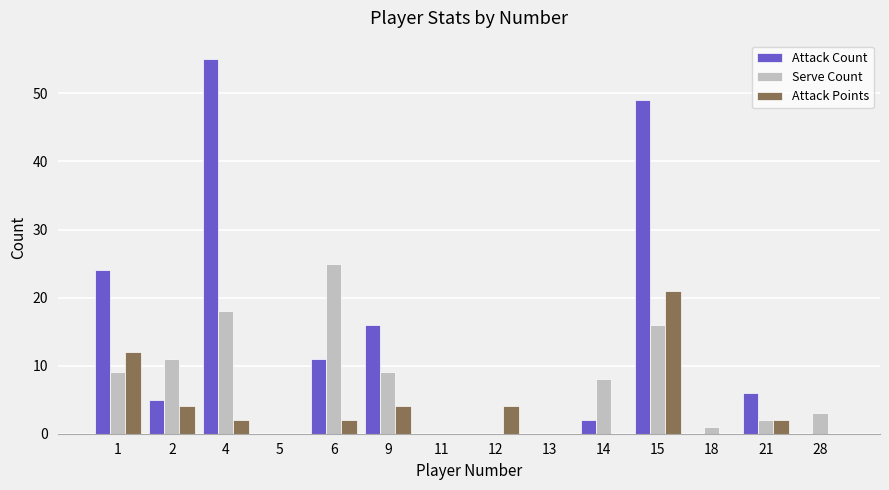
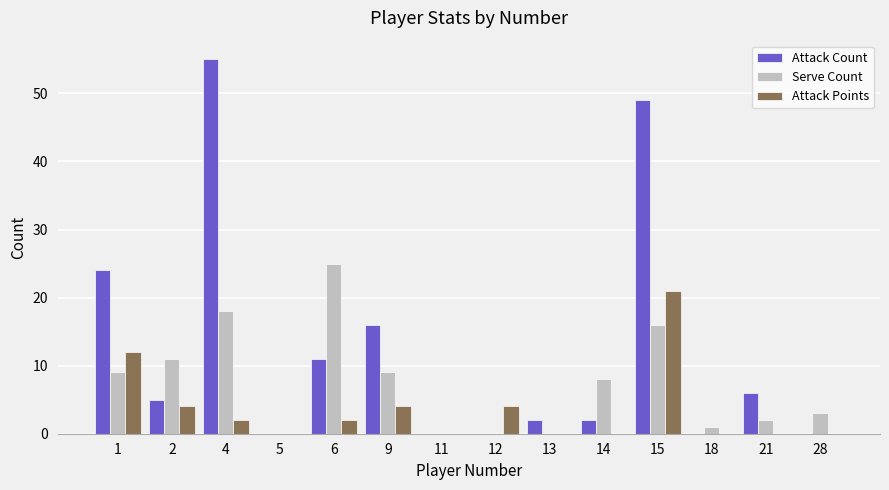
Attack Count, 13: 0 -> 2
Attack Points, 21: 2 -> 0
